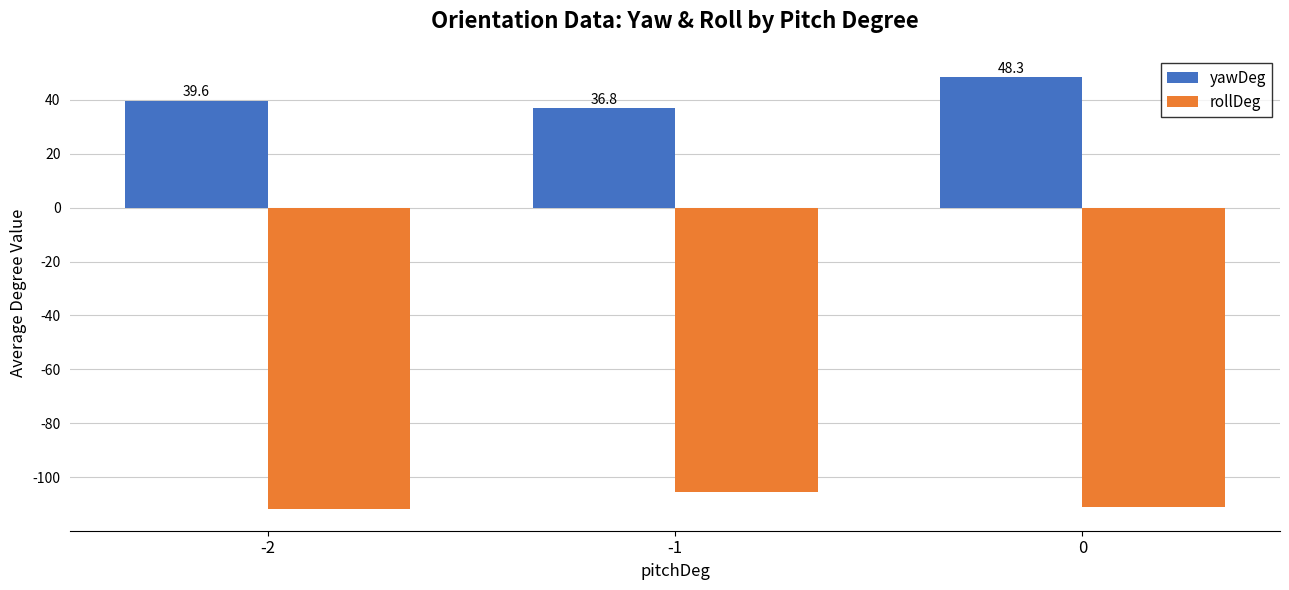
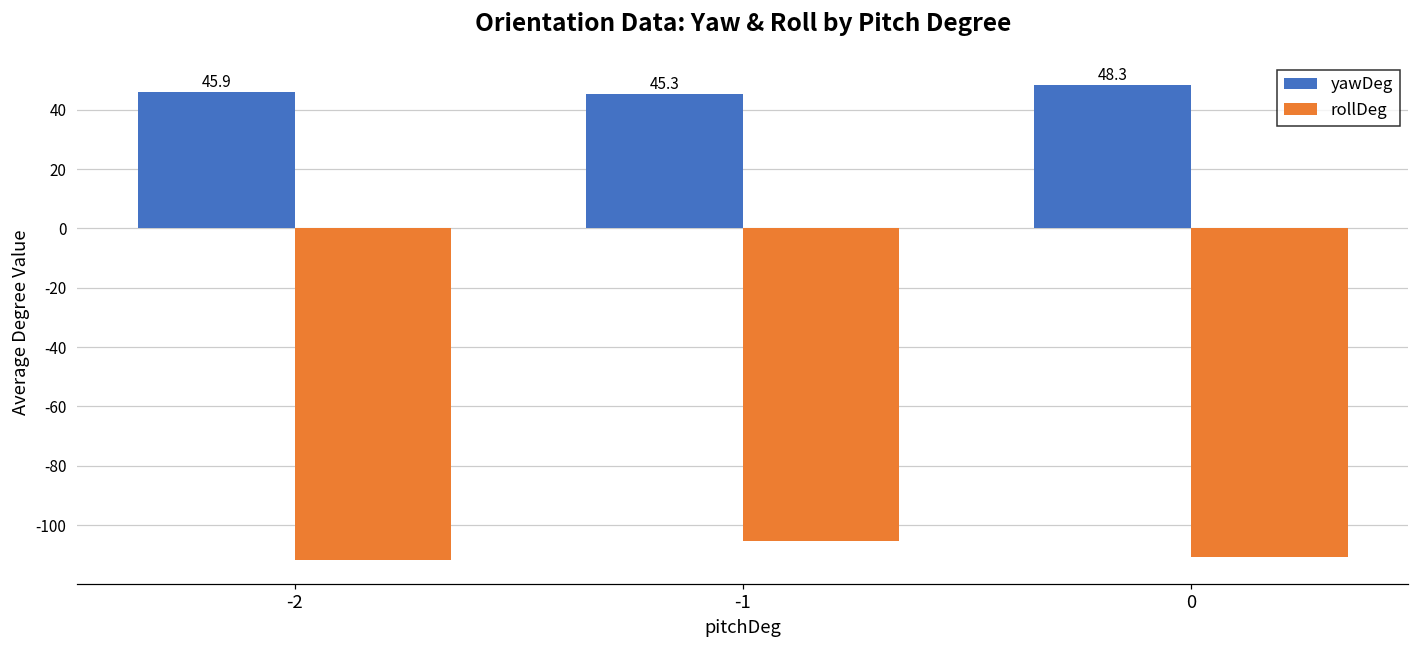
yawDeg, -2: 39.6 -> 45.9
yawDeg, -1: 36.8 -> 45.3
